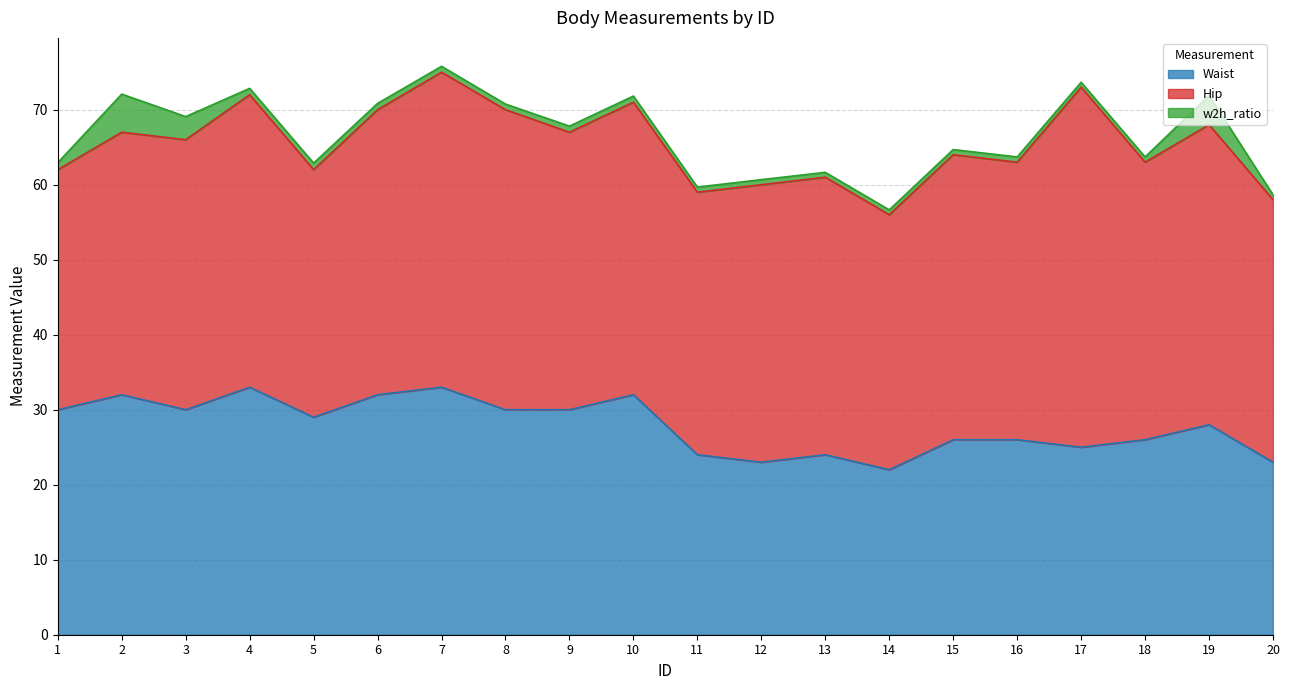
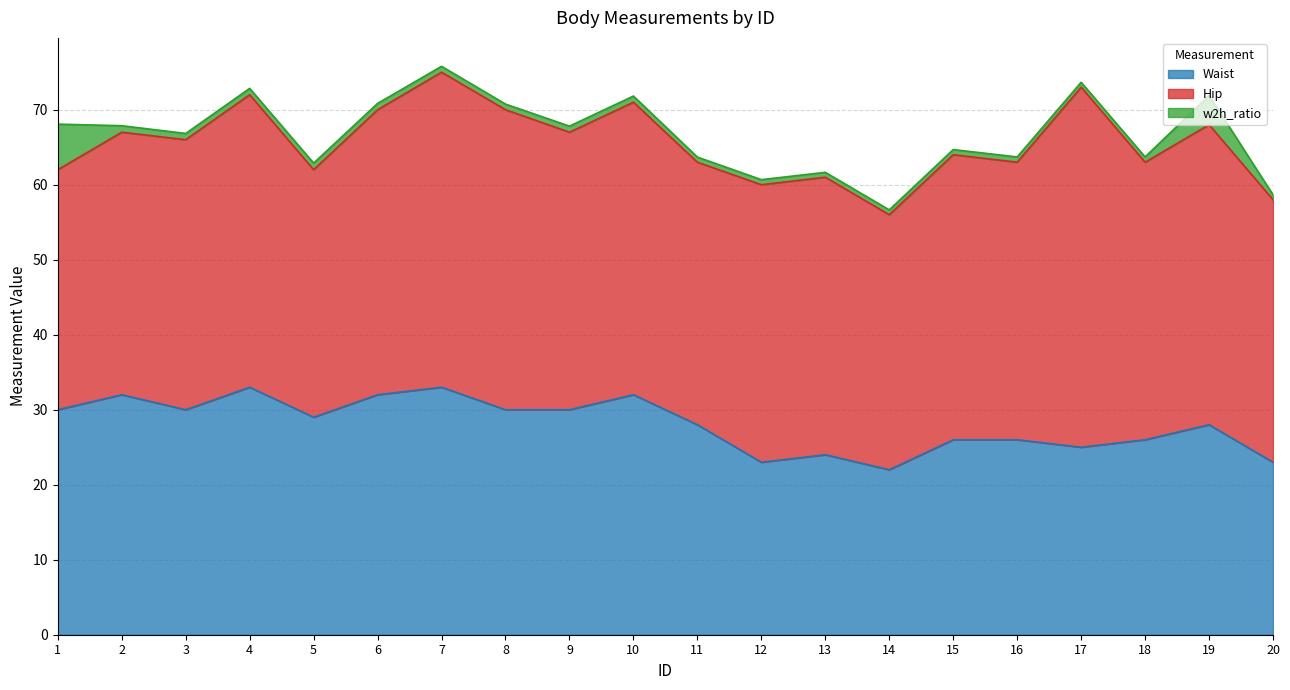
w2h_ratio, 1: 1 -> 6
w2h_ratio, 2: 5 -> 1
w2h_ratio, 3: 3 -> 1
Waist, 11: 24 -> 28
